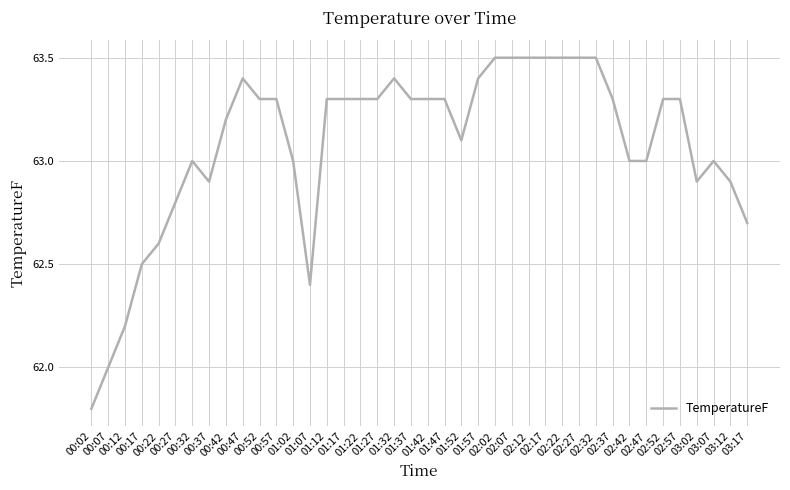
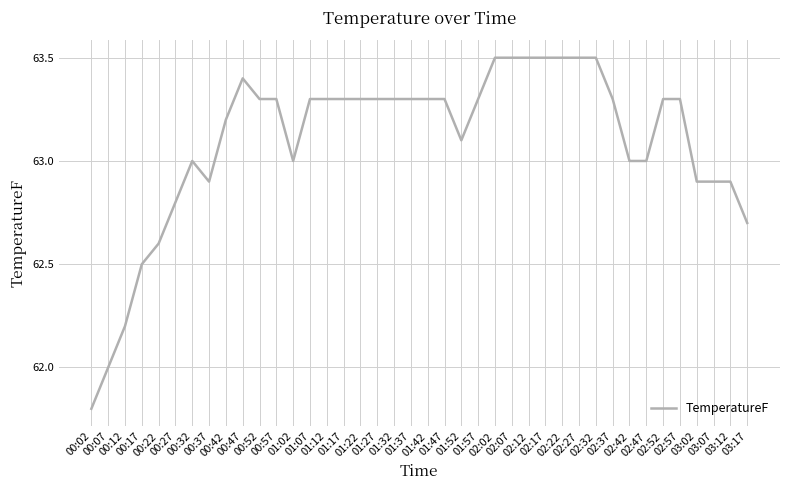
01:07: 62.4 -> 63.3
01:32: 63.4 -> 63.3
01:57: 63.4 -> 63.3
03:07: 63.0 -> 62.9
